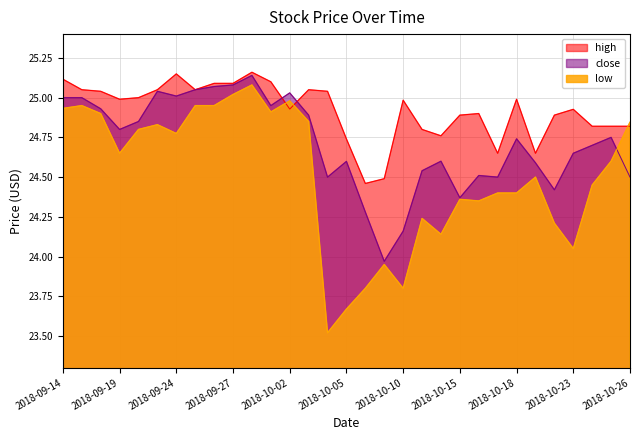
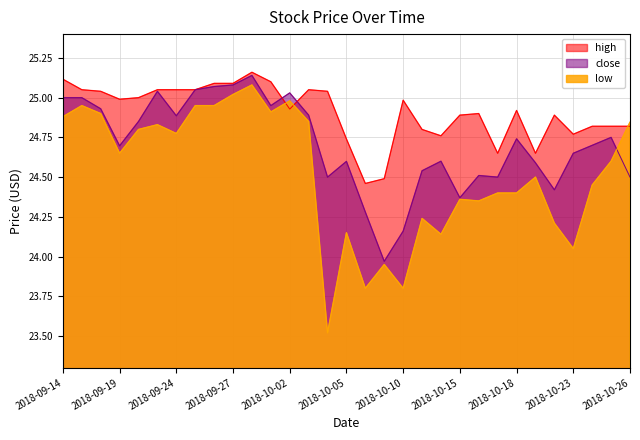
low, 2018-09-14: 24.93 -> 24.88
close, 2018-09-19: 24.80 -> 24.70
high, 2018-09-24: 25.15 -> 25.05
close, 2018-09-24: 25.01 -> 24.89
low, 2018-10-05: 23.67 -> 24.15
high, 2018-10-18: 24.99 -> 24.92
high, 2018-10-23: 24.93 -> 24.77
